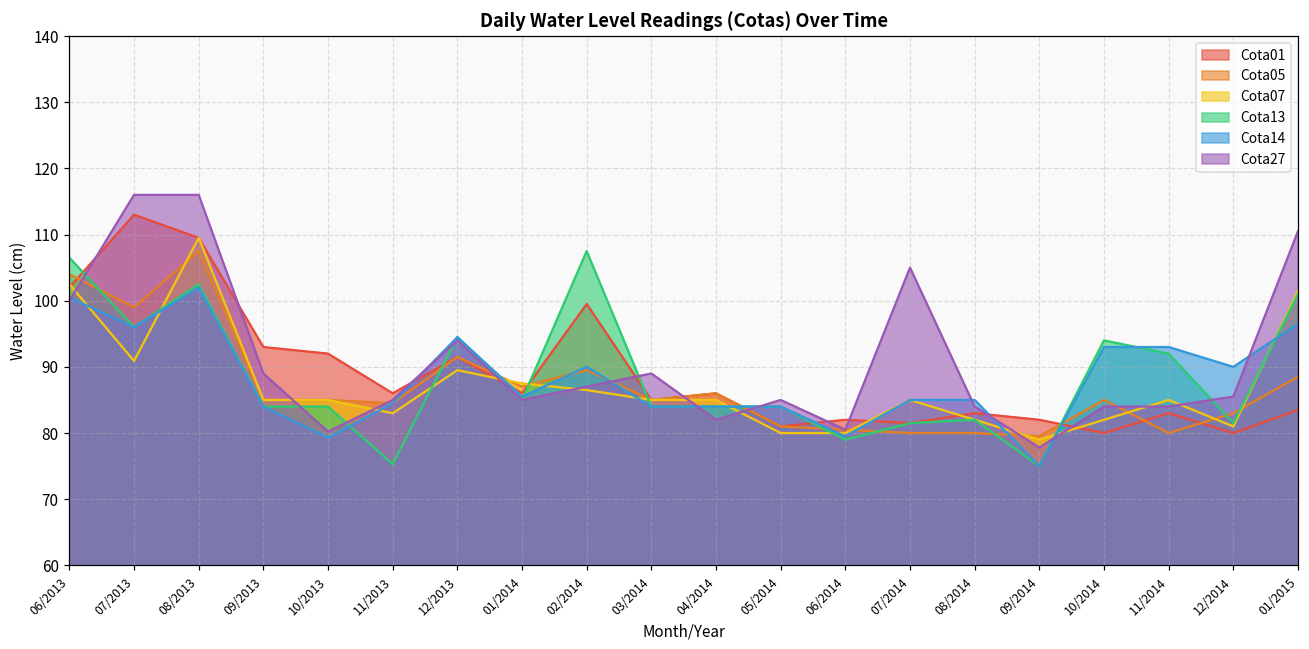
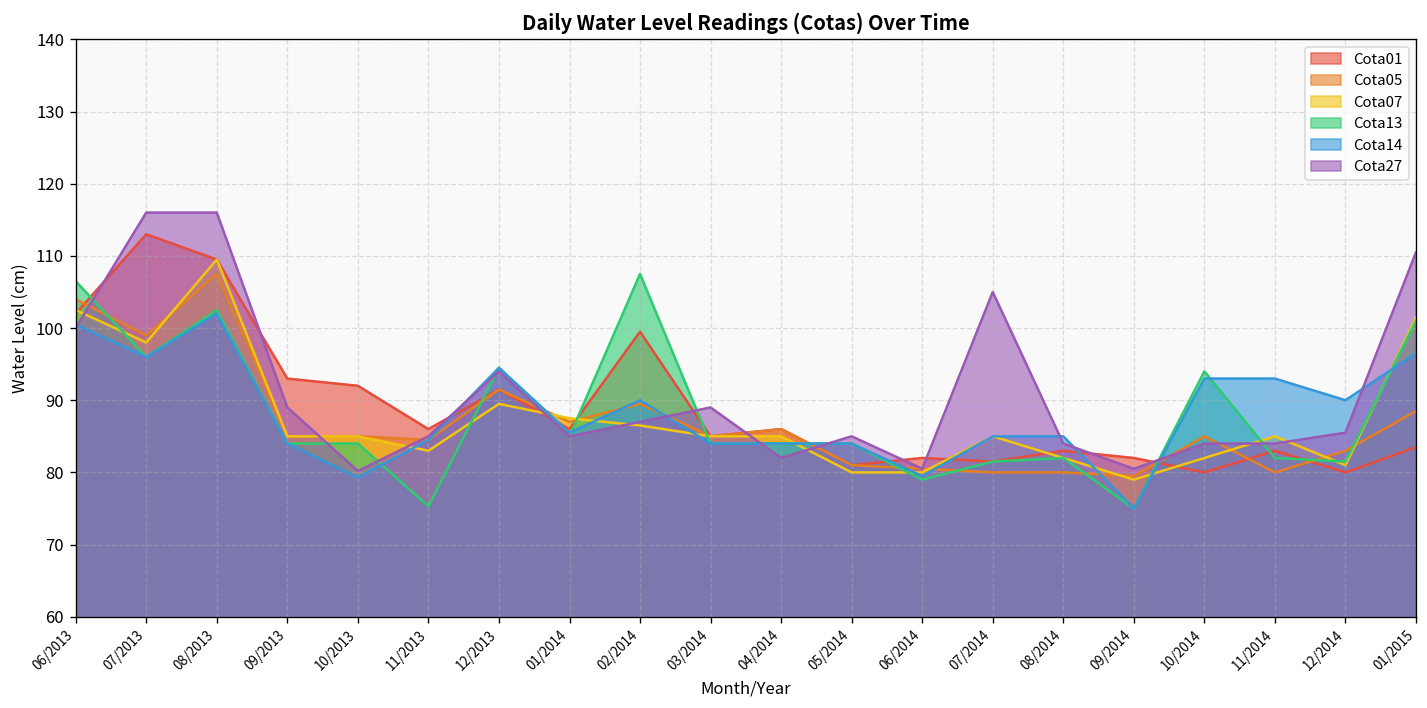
Cota07, 07/2013: 91 -> 98
Cota27, 09/2014: 78 -> 81
Cota13, 11/2014: 92 -> 82
